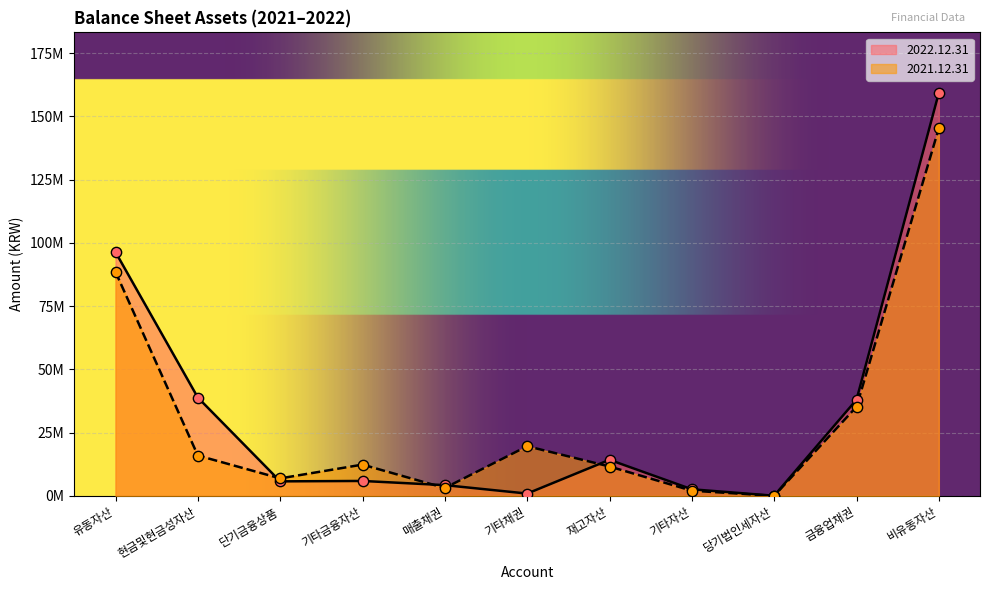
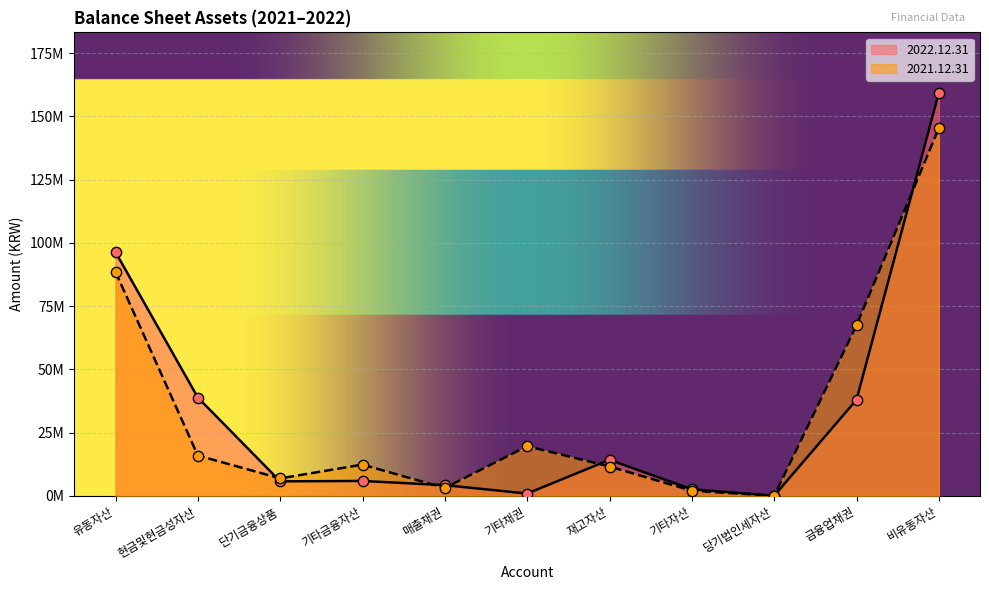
2021.12.31, 금융업채권: 35000000 -> 67000000
